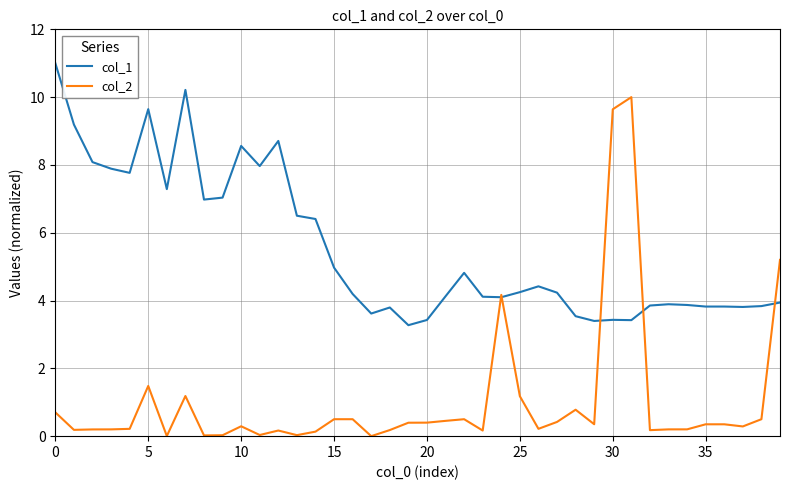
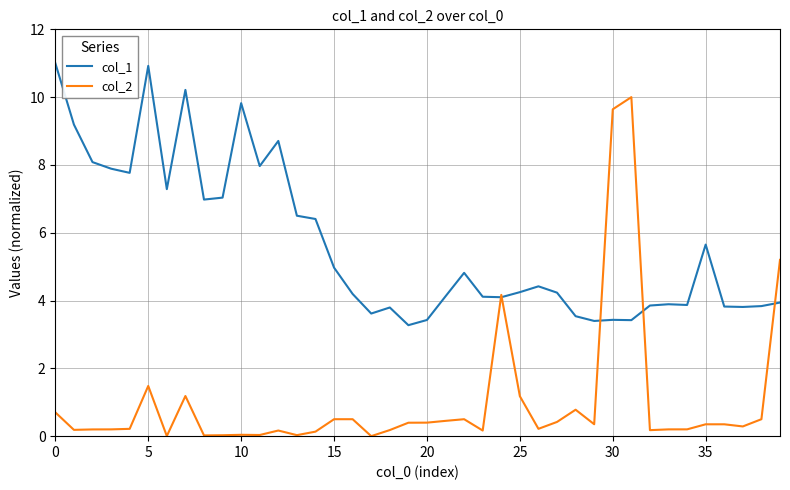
col_1, 5: 9.6 -> 10.9
col_1, 10: 8.6 -> 9.8
col_2, 10: 0.3 -> 0.0
col_1, 35: 3.8 -> 5.7
